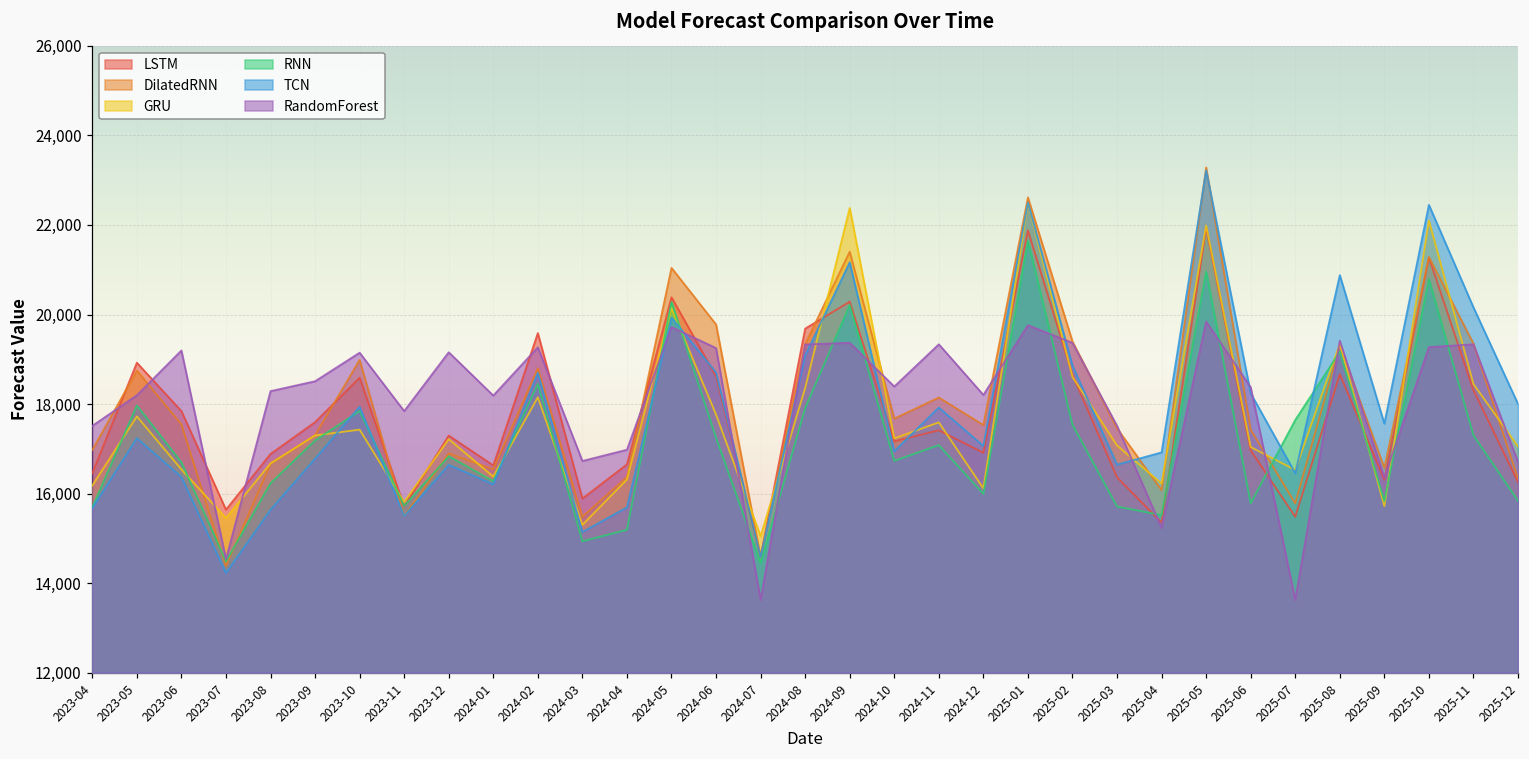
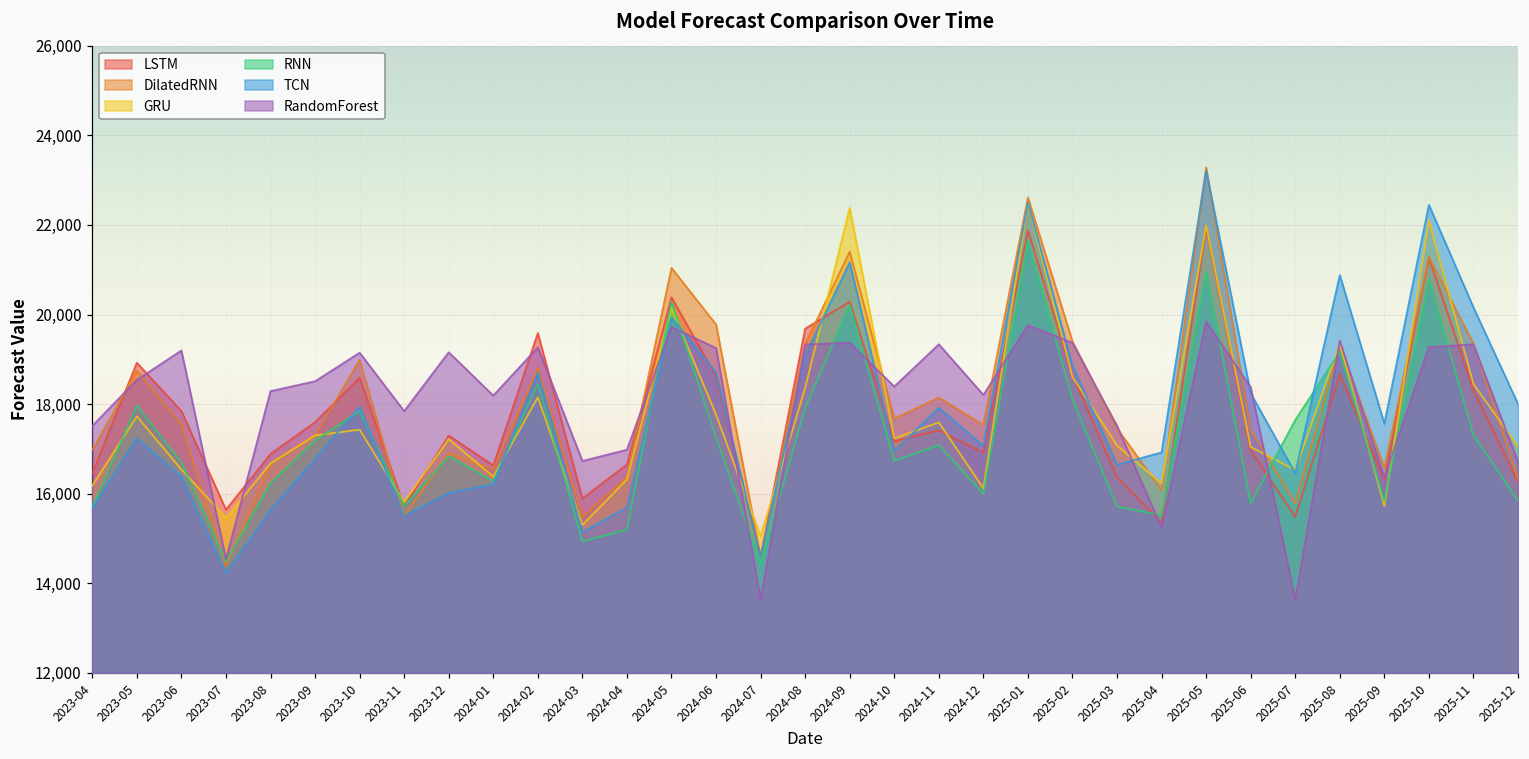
RandomForest, 2023-05: 18,200 -> 18,500
TCN, 2023-12: 16,600 -> 16,000
RNN, 2025-02: 17,500 -> 18,100
